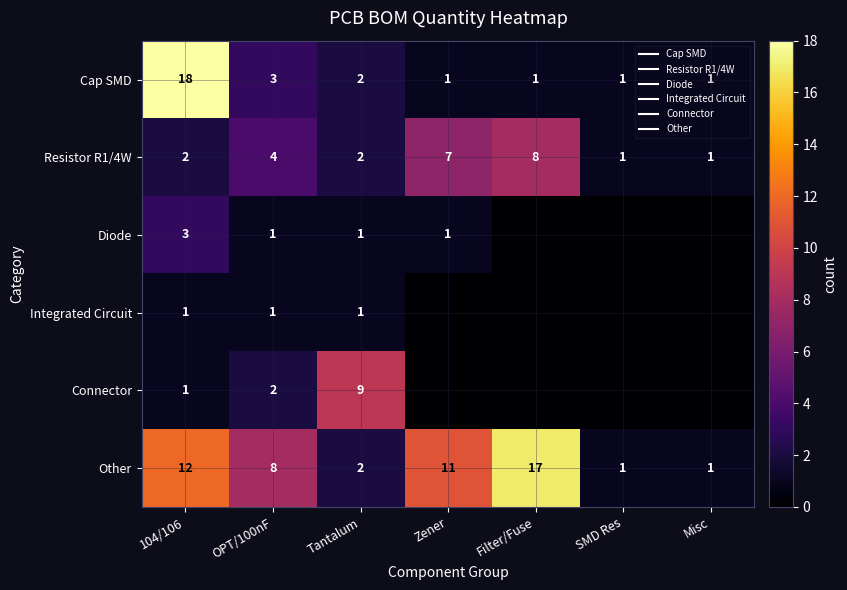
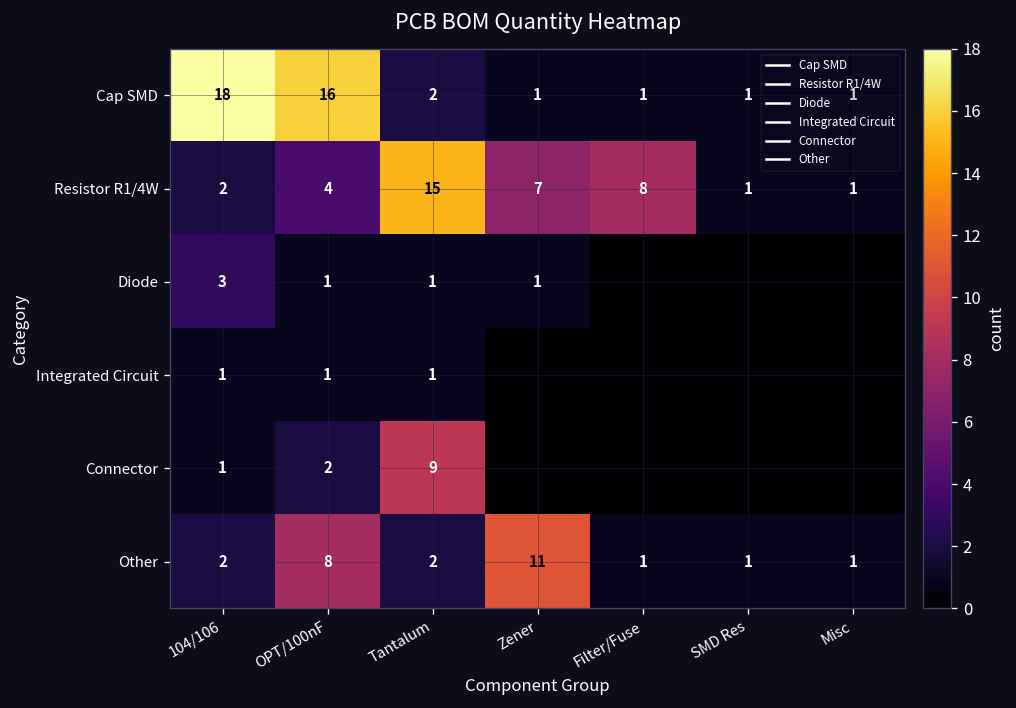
Cap SMD, OPT/100nF: 3 -> 16
Resistor R1/4W, Tantalum: 2 -> 15
Other, 104/106: 12 -> 2
Other, Filter/Fuse: 17 -> 1
